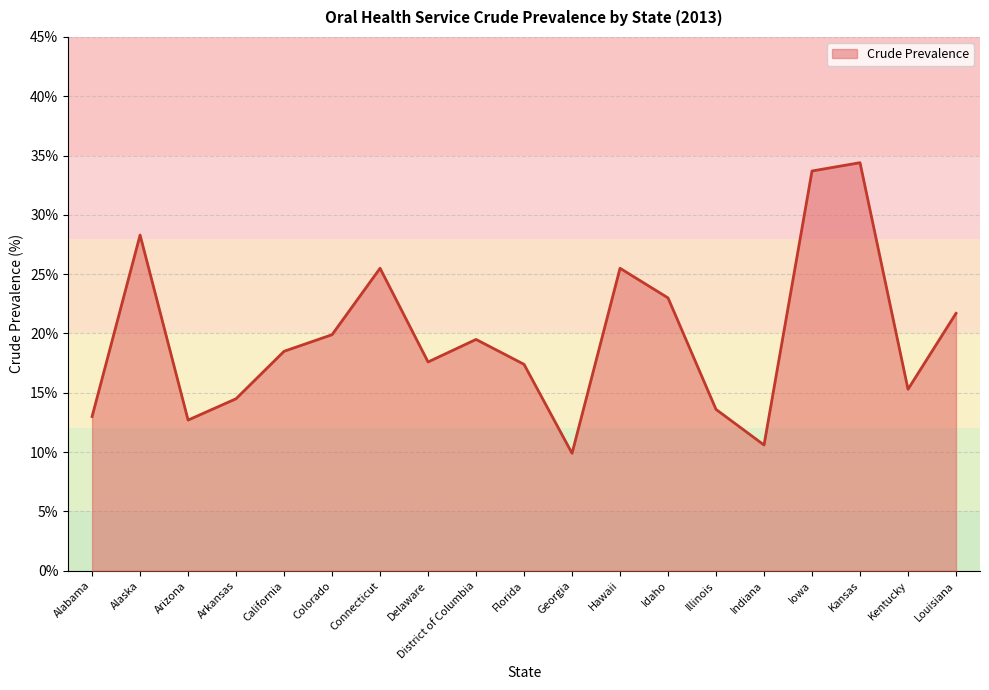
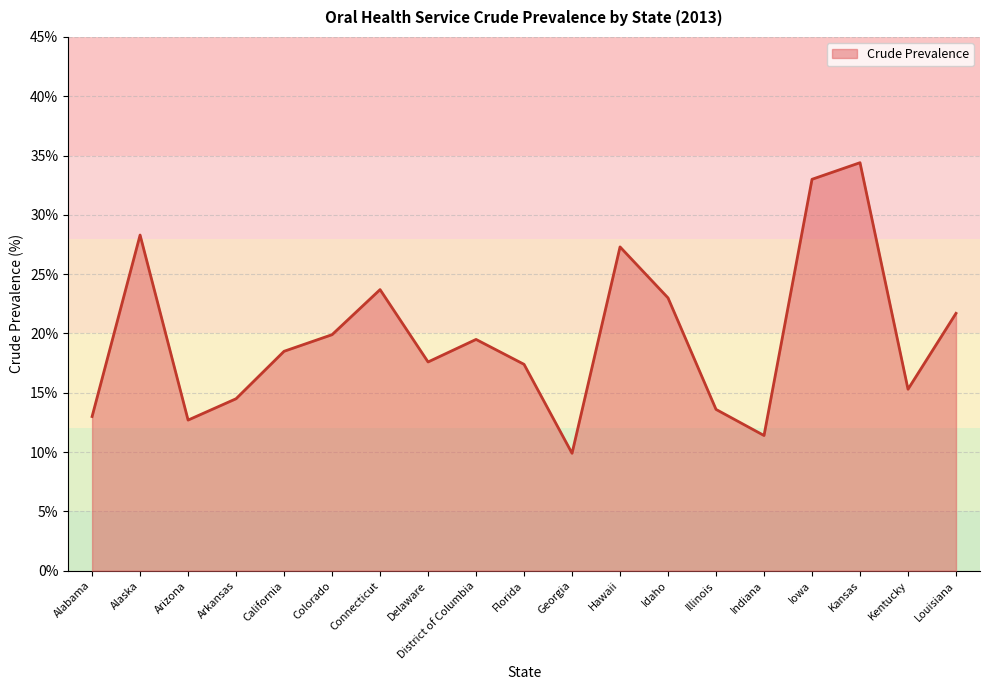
Connecticut: 25.5% -> 23.7%
Hawaii: 25.5% -> 27.3%
Indiana: 10.6% -> 11.4%
Iowa: 33.7% -> 33.0%
